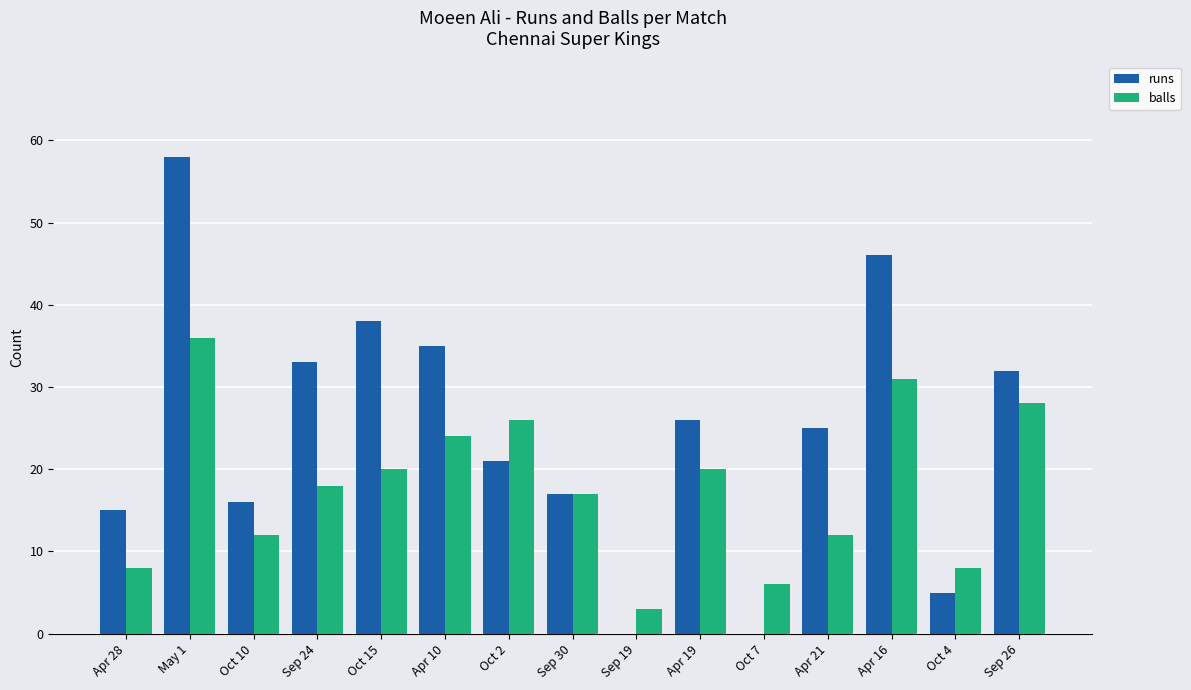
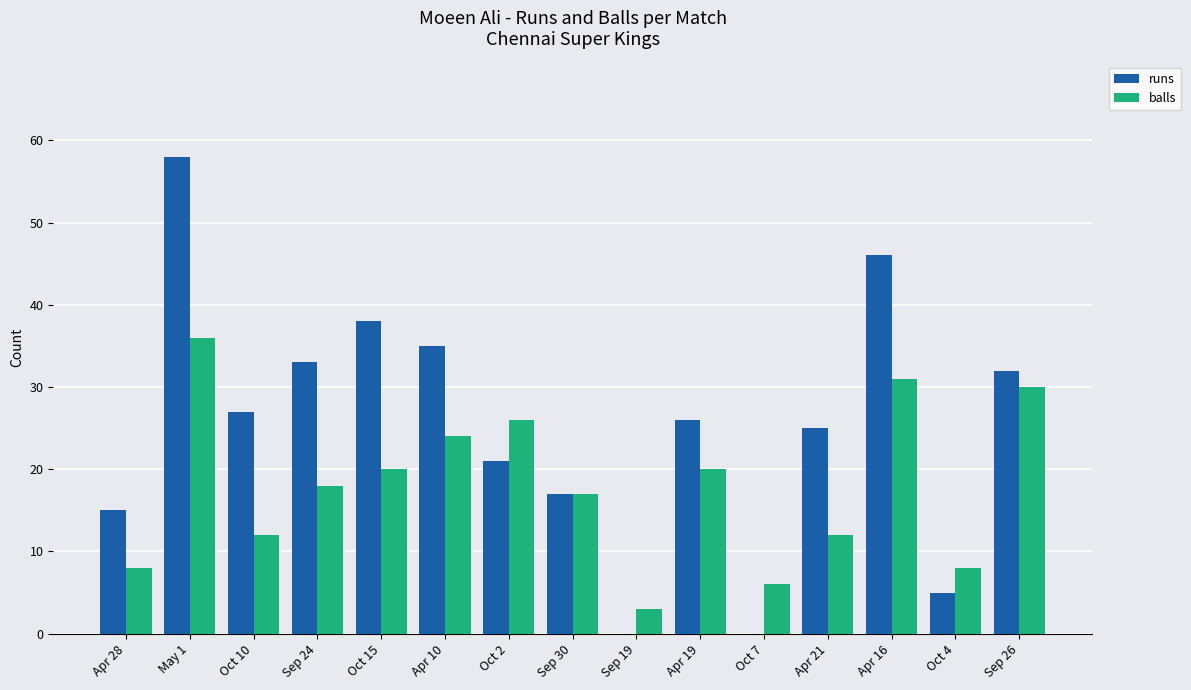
runs, Oct 10: 16 -> 27
balls, Sep 26: 28 -> 30
